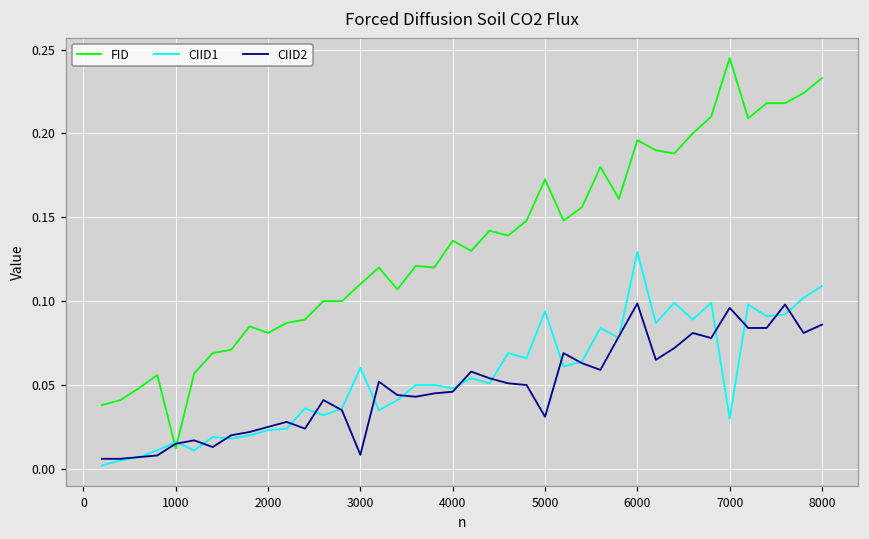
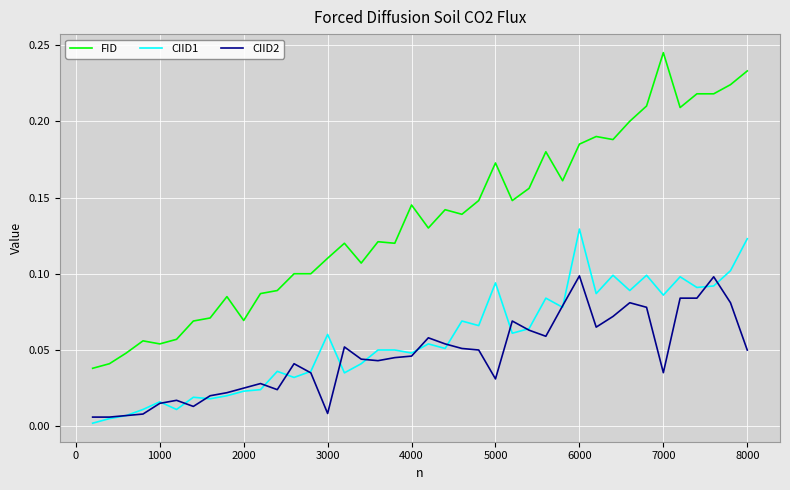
FID, 1000: 0.012 -> 0.054
FID, 2000: 0.081 -> 0.069
FID, 4000: 0.136 -> 0.145
FID, 6000: 0.196 -> 0.185
CIID1, 7000: 0.030 -> 0.086
CIID2, 7000: 0.096 -> 0.035
CIID1, 8000: 0.109 -> 0.123
CIID2, 8000: 0.086 -> 0.050
